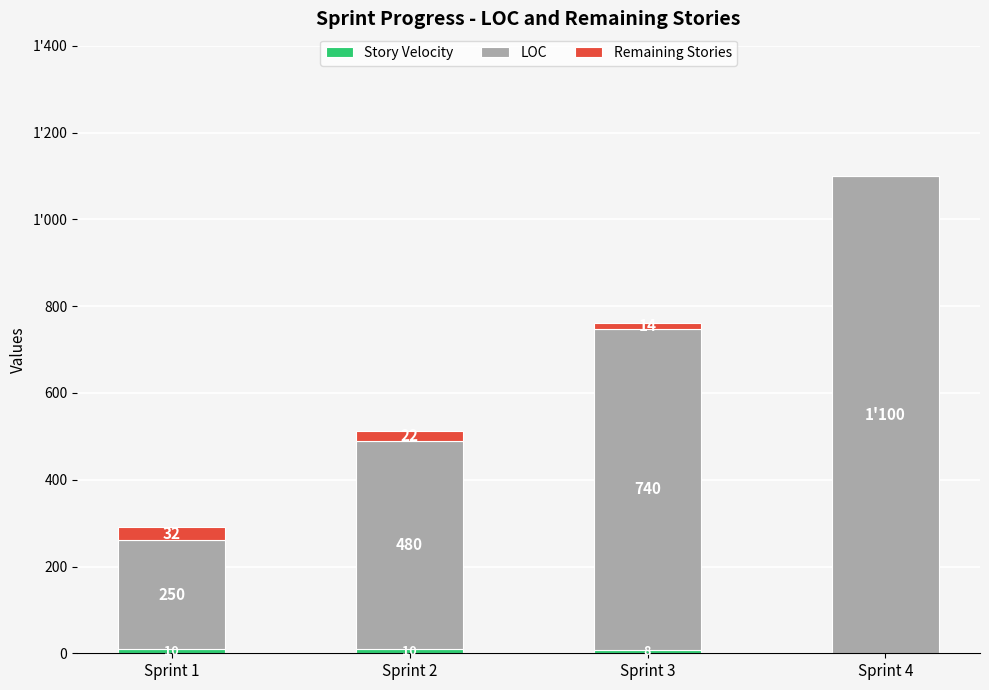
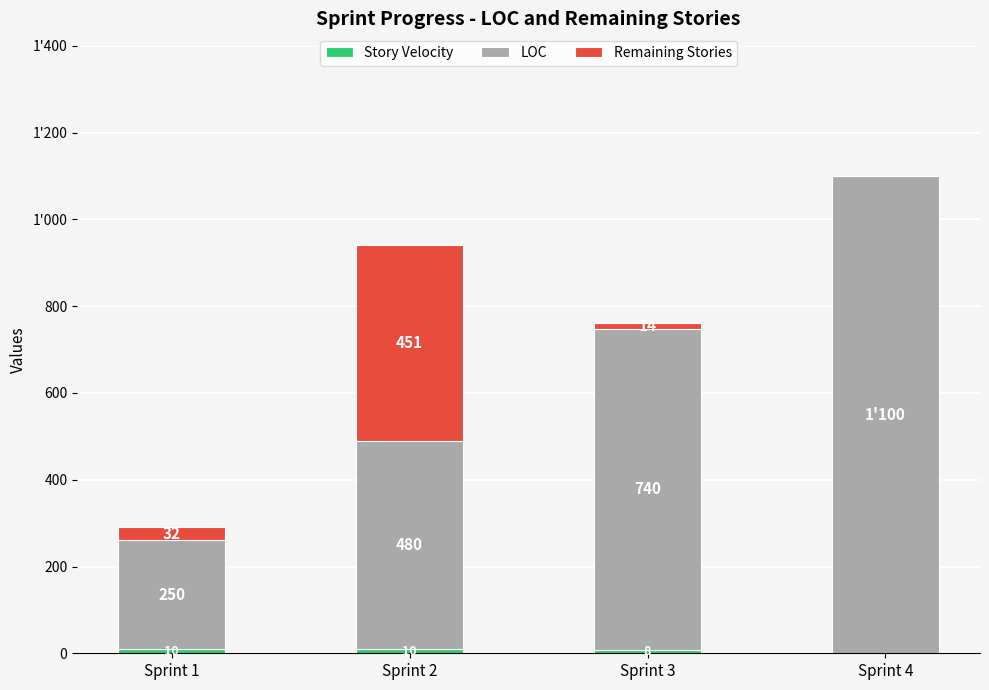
Remaining Stories, Sprint 2: 22 -> 451
